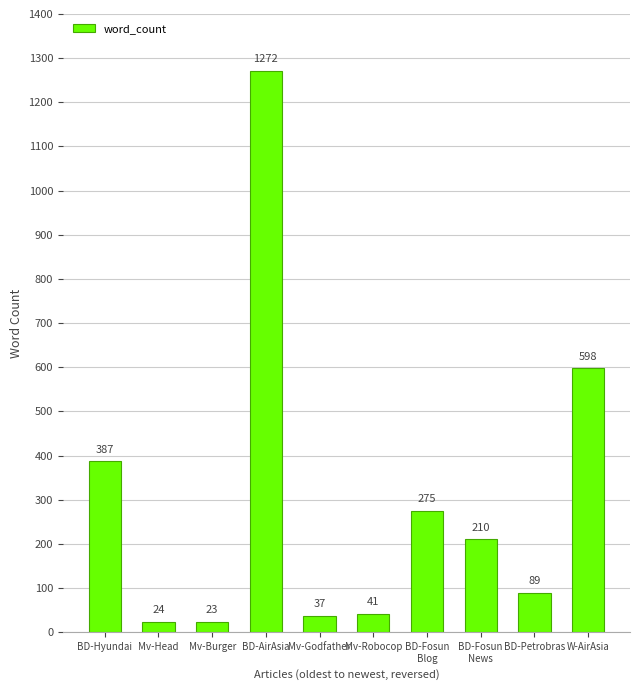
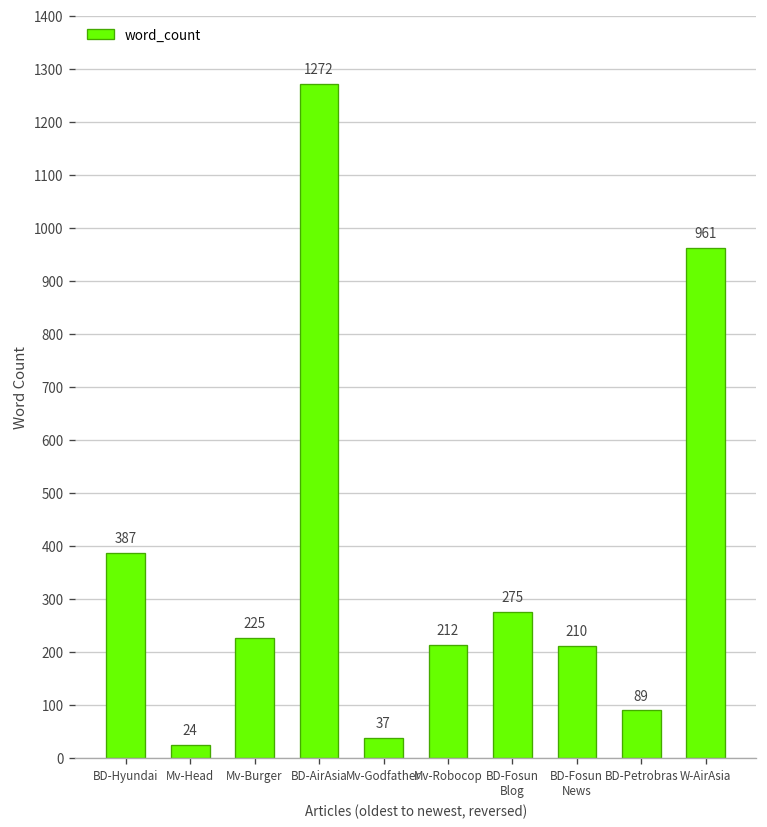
Mv-Burger: 23 -> 225
Mv-Robocop: 41 -> 212
W-AirAsia: 598 -> 961
